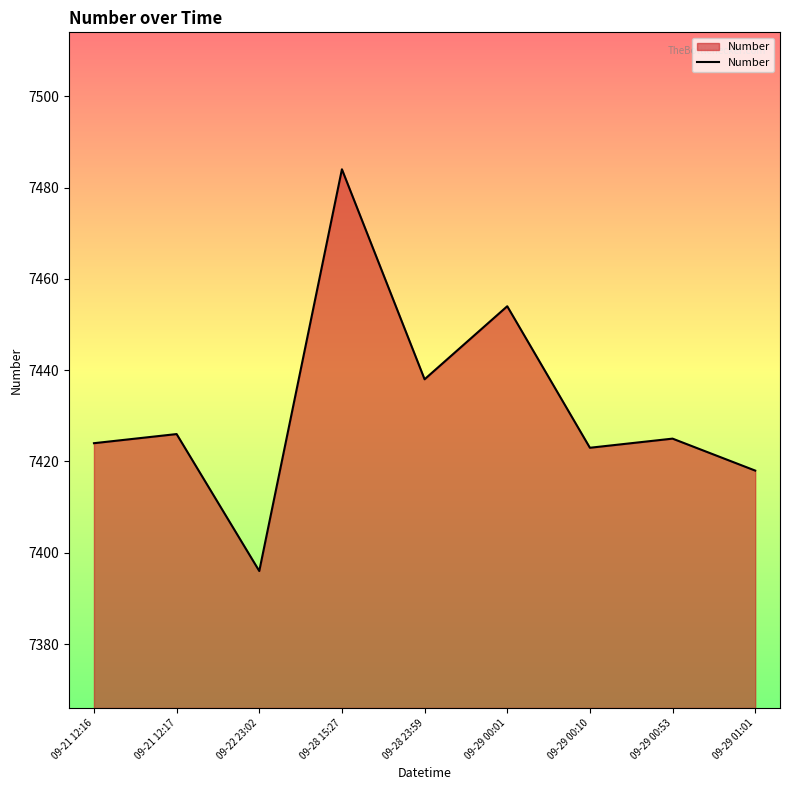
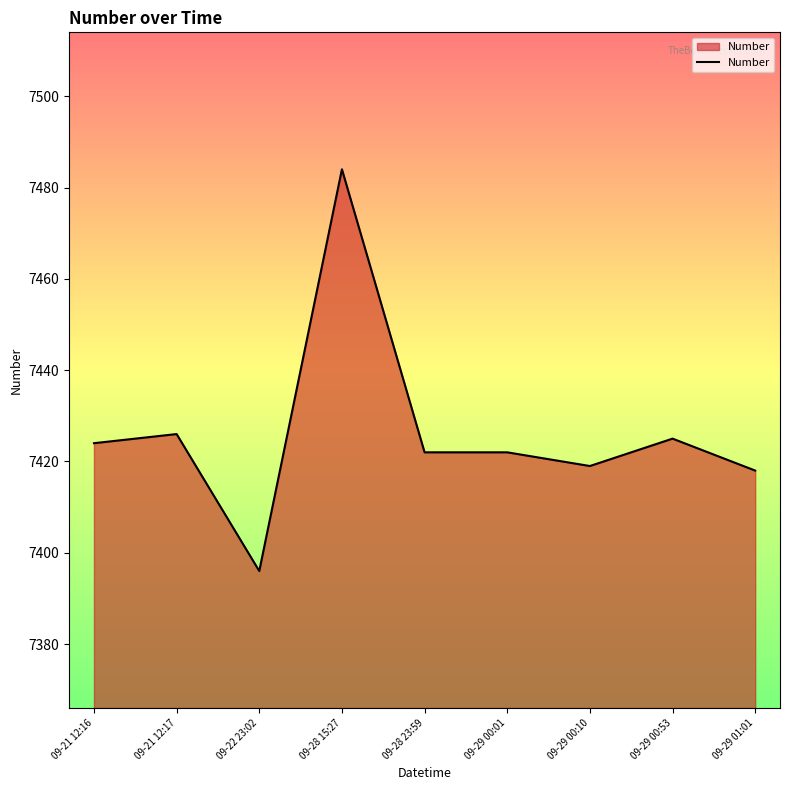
09-28 23:59: 7438 -> 7422
09-29 00:01: 7454 -> 7422
09-29 00:10: 7423 -> 7419
